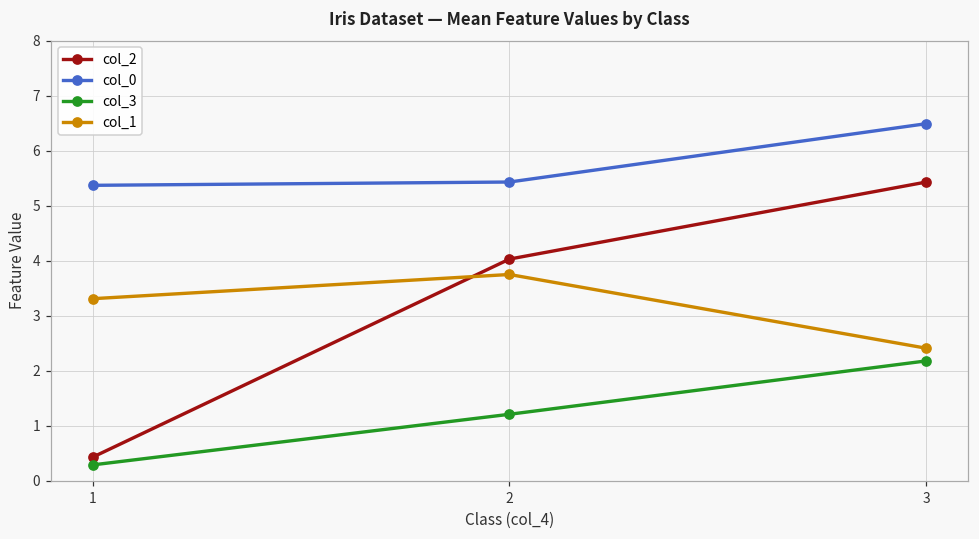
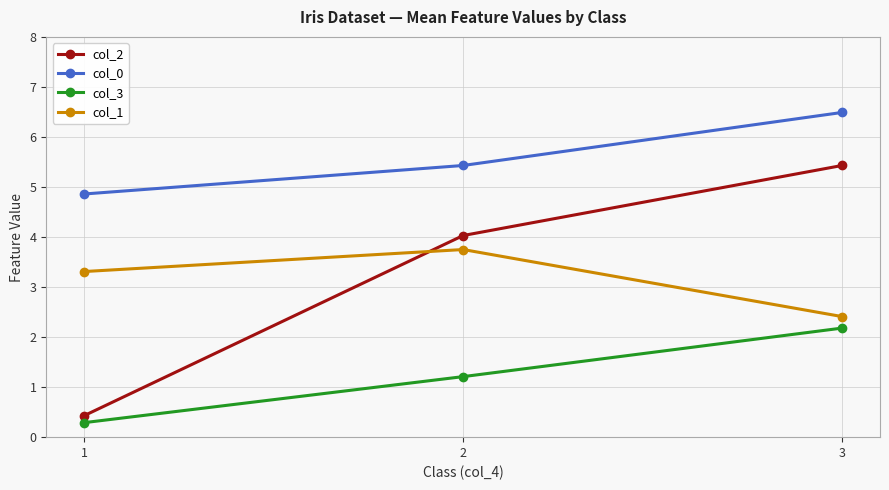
col_0, 1: 5.4 -> 4.9
